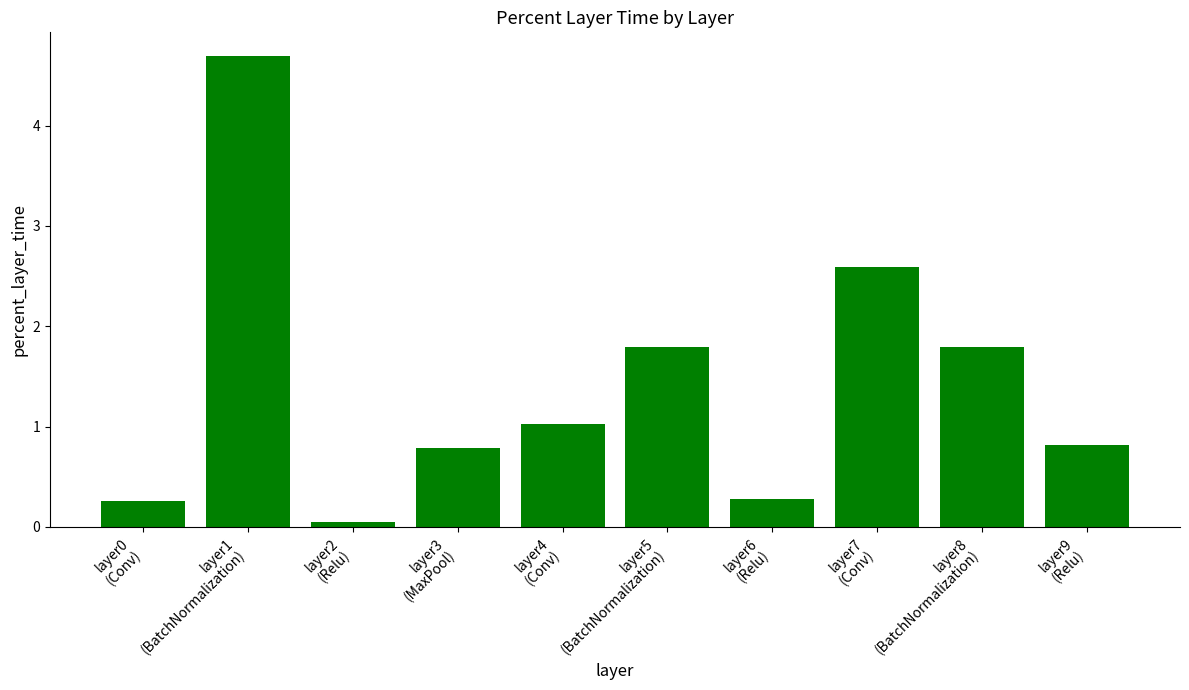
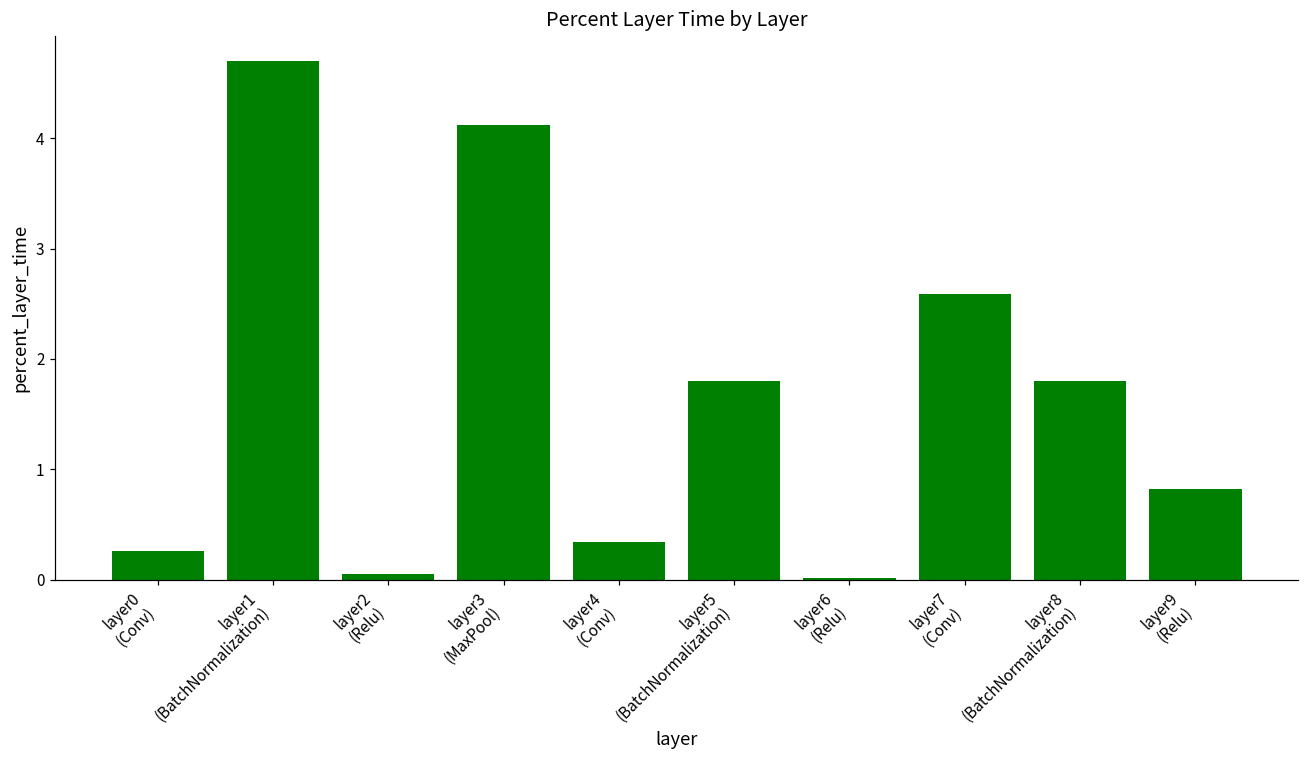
layer3 (MaxPool): 0.79 -> 4.12
layer4 (Conv): 1.02 -> 0.35
layer6 (Relu): 0.28 -> 0.01
